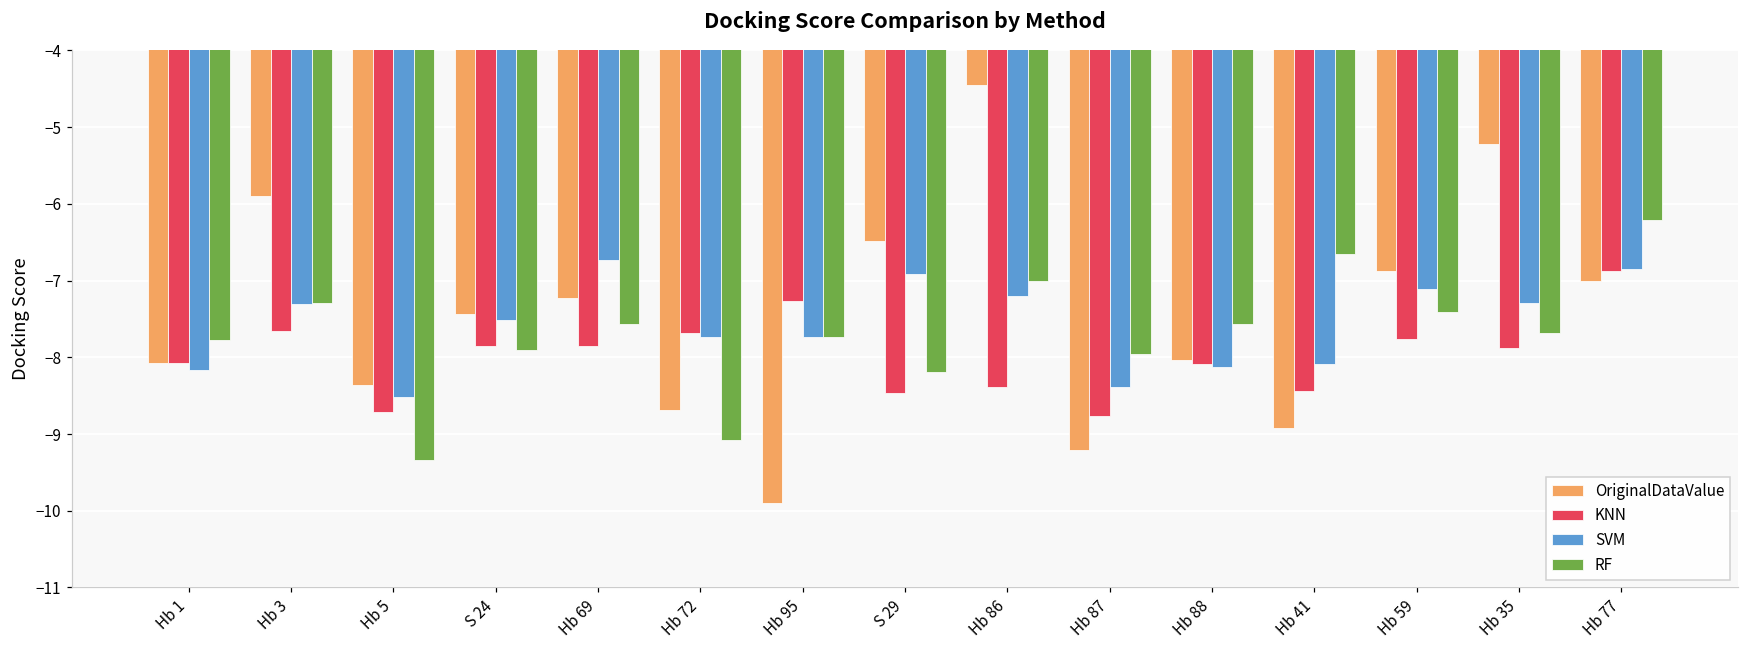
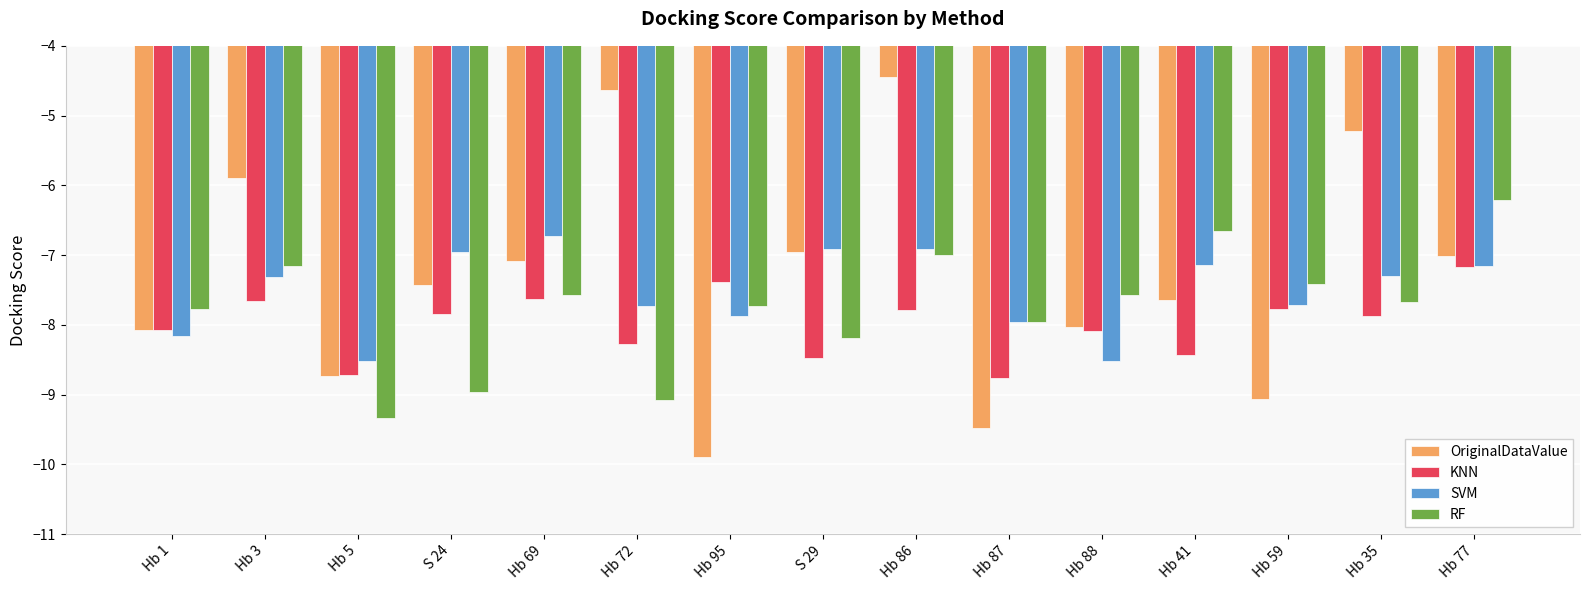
RF, Hb 3: -7.3 -> -7.2
OriginalDataValue, Hb 5: -8.4 -> -8.7
SVM, S 24: -7.5 -> -7.0
RF, S 24: -7.9 -> -9.0
OriginalDataValue, Hb 69: -7.2 -> -7.1
KNN, Hb 69: -7.9 -> -7.6
OriginalDataValue, Hb 72: -8.7 -> -4.6
KNN, Hb 72: -7.7 -> -8.3
KNN, Hb 95: -7.3 -> -7.4
SVM, Hb 95: -7.7 -> -7.9
OriginalDataValue, S 29: -6.5 -> -7.0
KNN, Hb 86: -8.4 -> -7.8
SVM, Hb 86: -7.2 -> -6.9
OriginalDataValue, Hb 87: -9.2 -> -9.5
SVM, Hb 87: -8.4 -> -8.0
SVM, Hb 88: -8.1 -> -8.5
OriginalDataValue, Hb 41: -8.9 -> -7.7
SVM, Hb 41: -8.1 -> -7.1
OriginalDataValue, Hb 59: -6.9 -> -9.1
SVM, Hb 59: -7.1 -> -7.7
KNN, Hb 77: -6.9 -> -7.2
SVM, Hb 77: -6.9 -> -7.2
